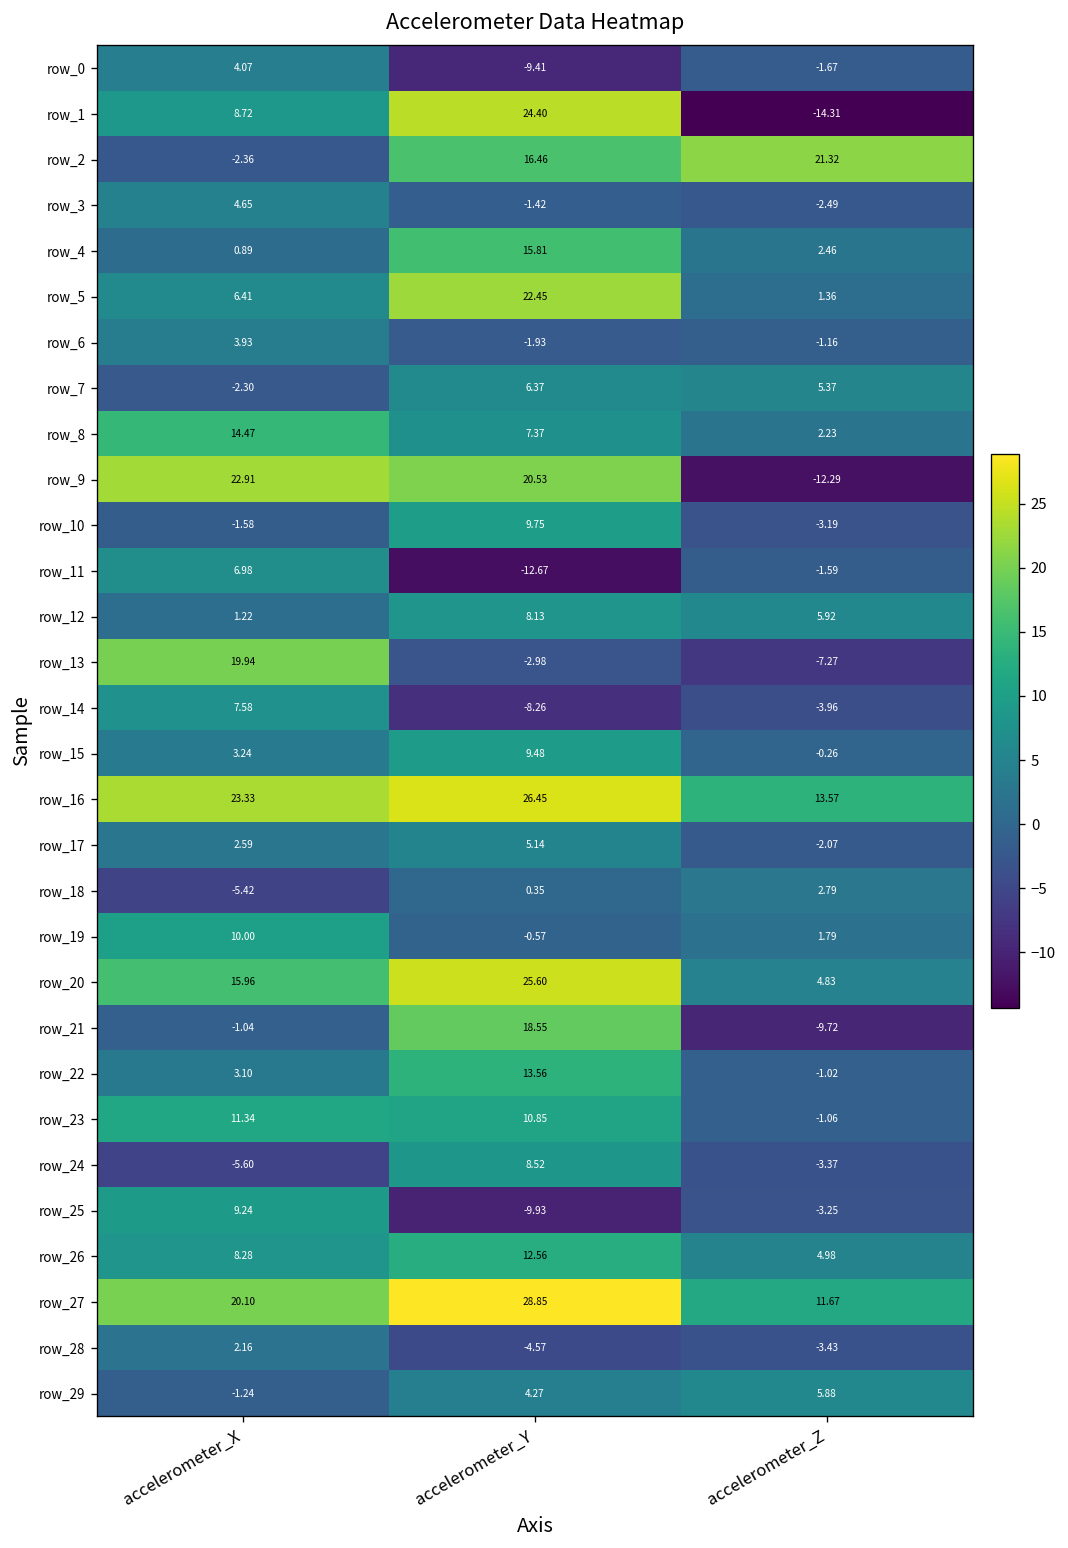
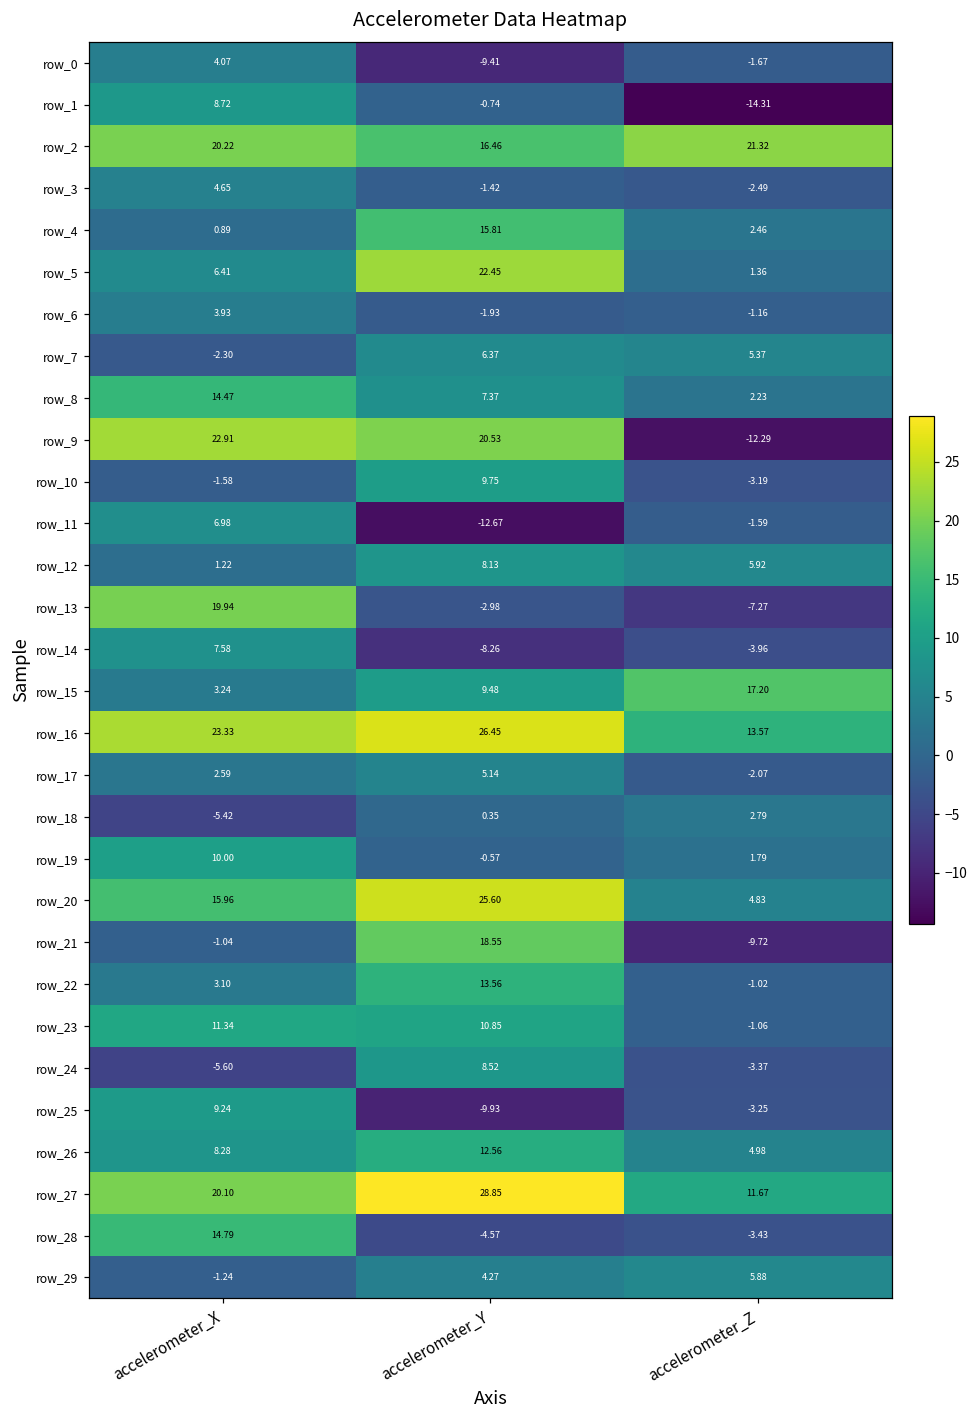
row_1, accelerometer_Y: 24.40 -> -0.74
row_2, accelerometer_X: -2.36 -> 20.22
row_15, accelerometer_Z: -0.26 -> 17.20
row_28, accelerometer_X: 2.16 -> 14.79
